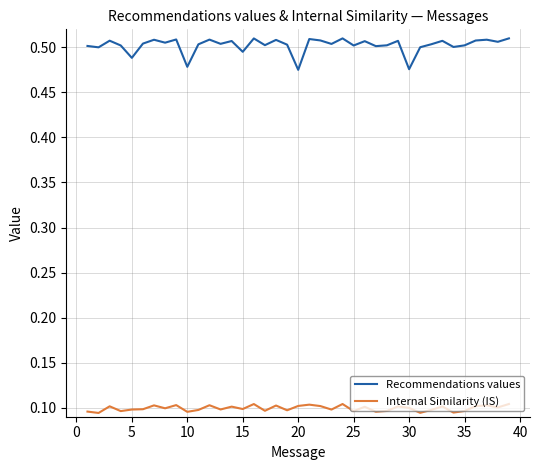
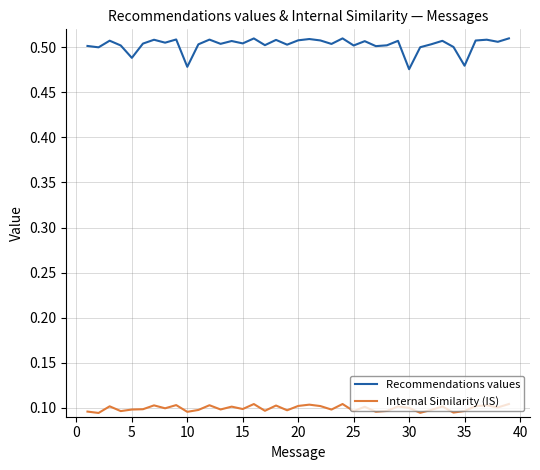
Recommendations values, 15: 0.495 -> 0.504
Recommendations values, 20: 0.48 -> 0.51
Recommendations values, 35: 0.50 -> 0.48
